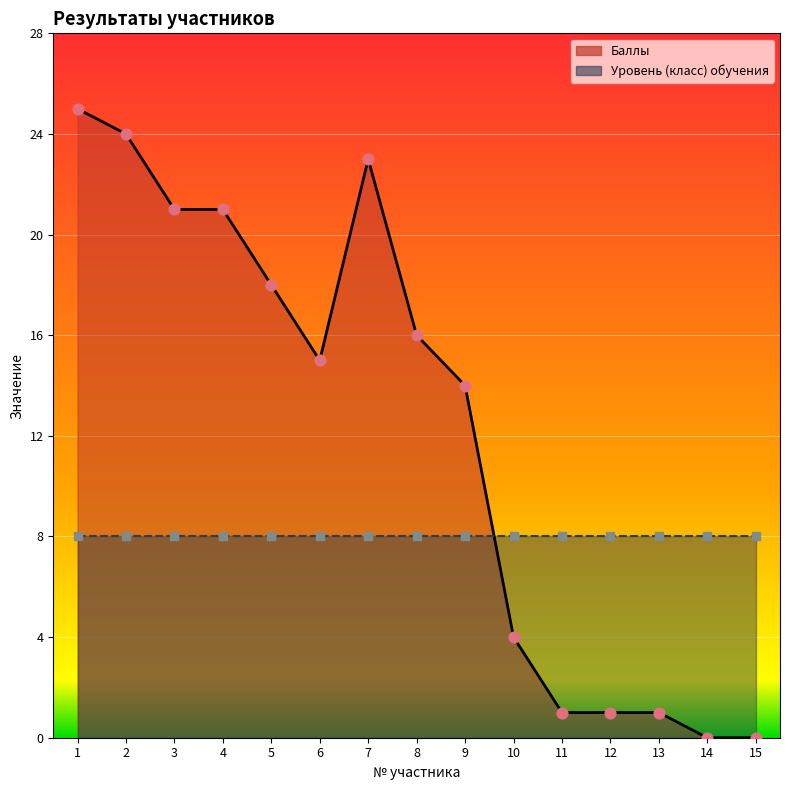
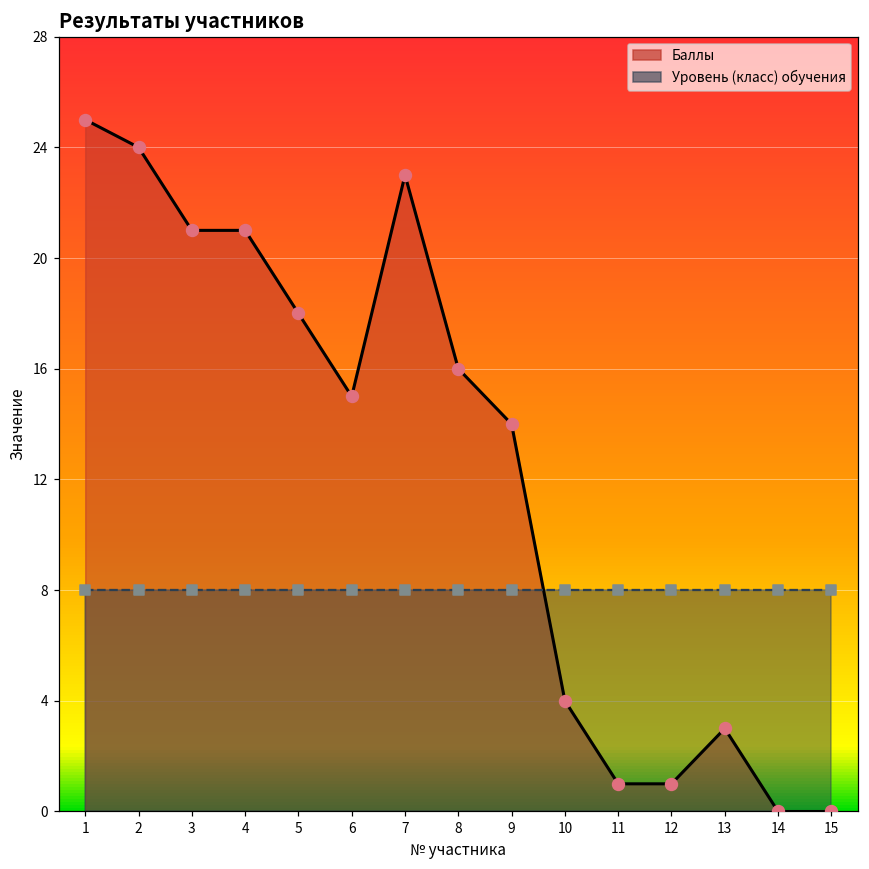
Баллы, 13: 1 -> 3
